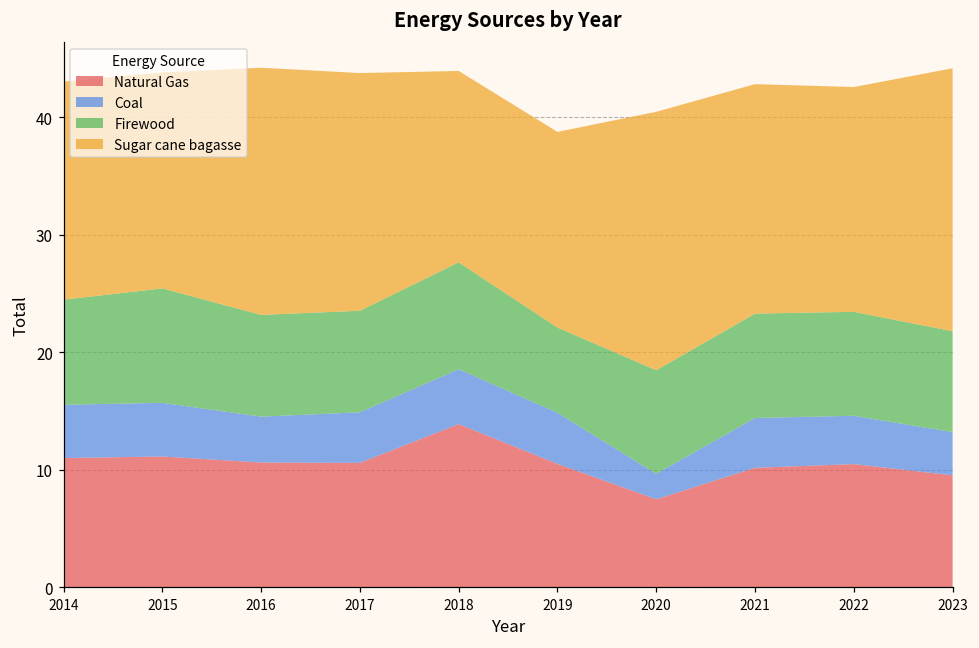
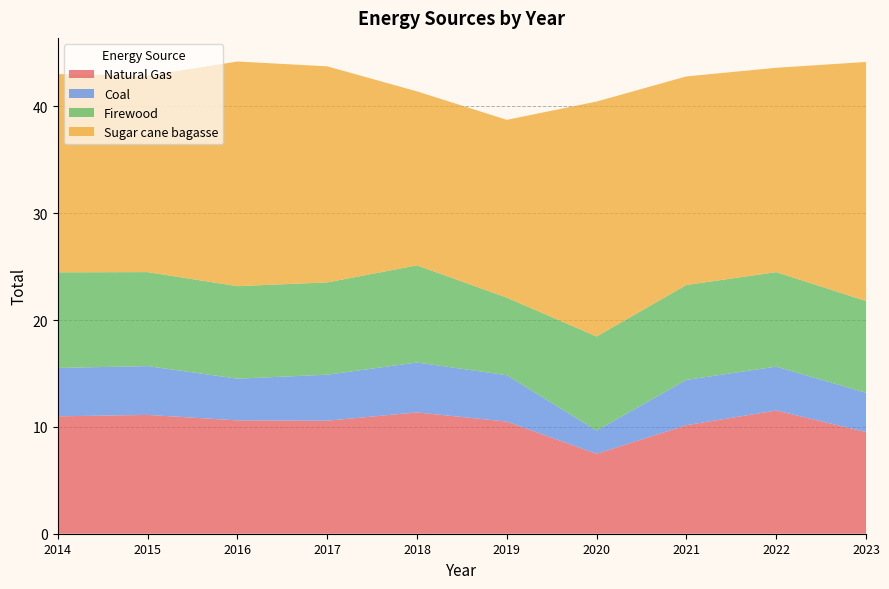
Firewood, 2015: 9.7 -> 8.8
Natural Gas, 2018: 13.9 -> 11.4
Natural Gas, 2022: 10.5 -> 11.5
